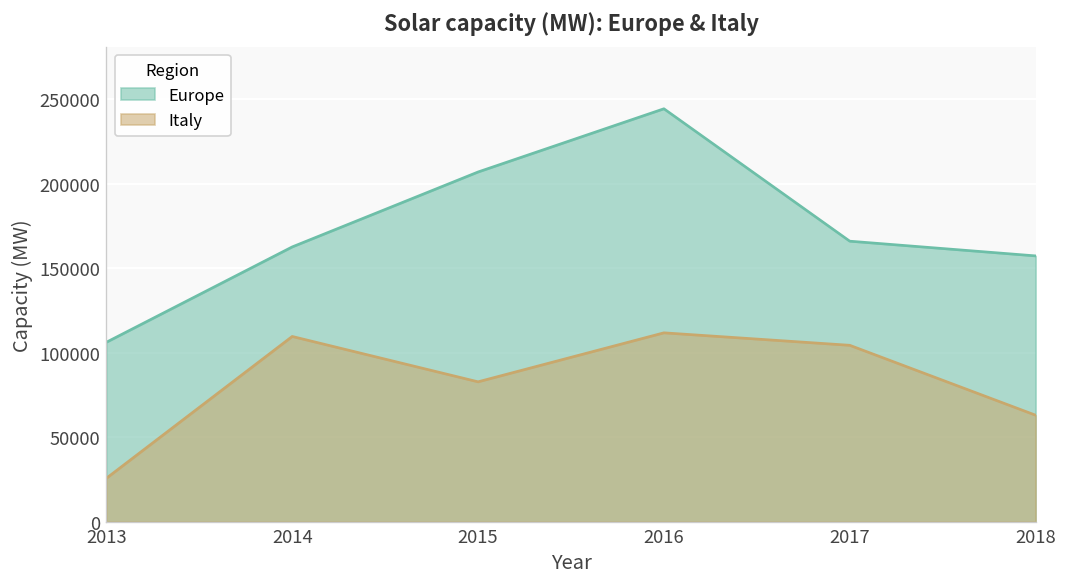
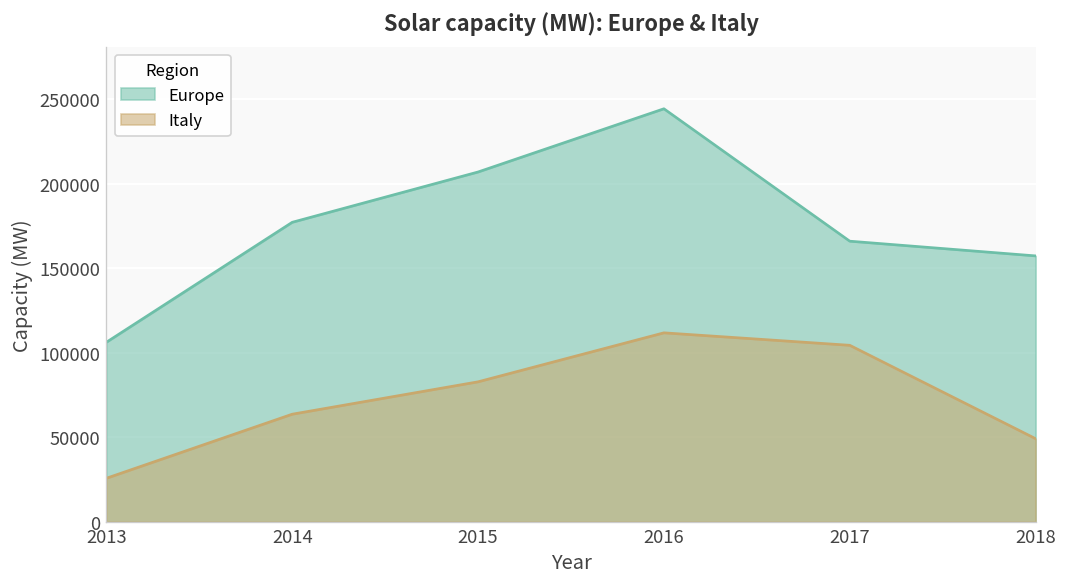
Europe, 2014: 163000 -> 177000
Italy, 2014: 110000 -> 64000
Italy, 2018: 63000 -> 49000
